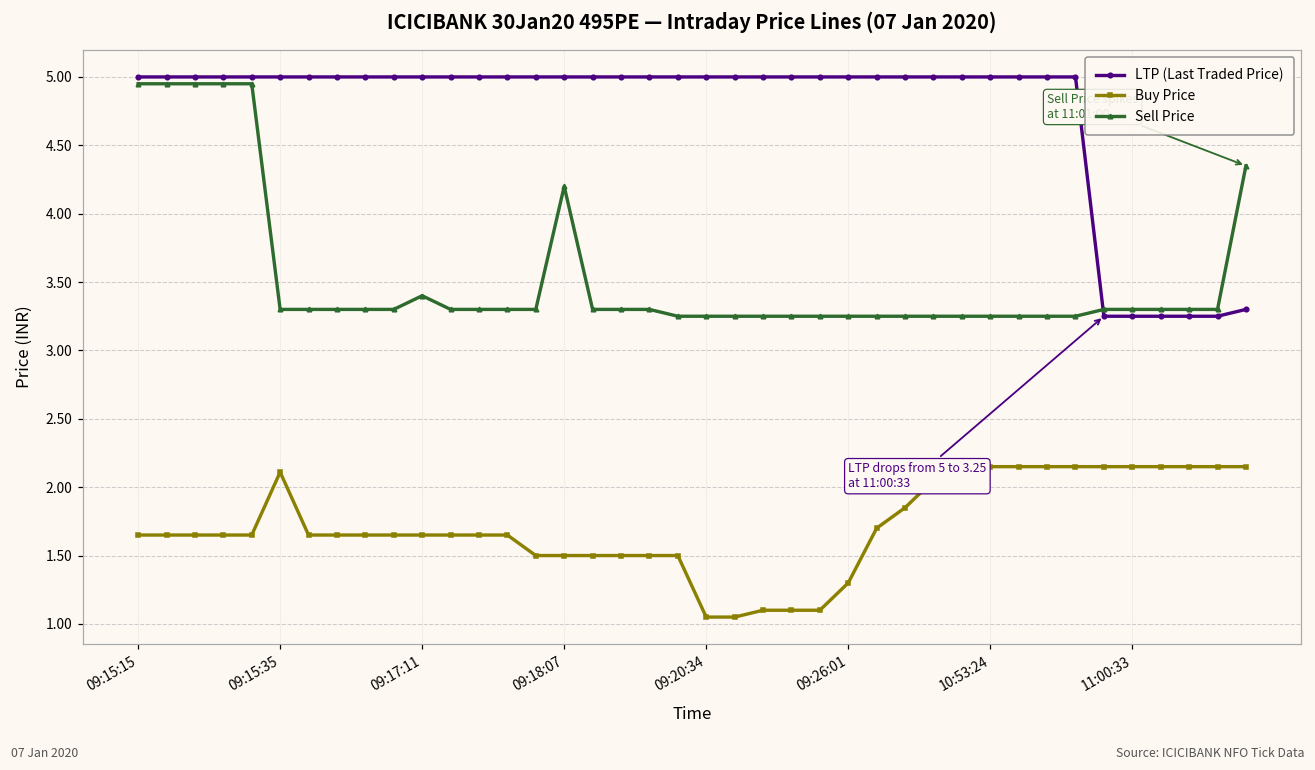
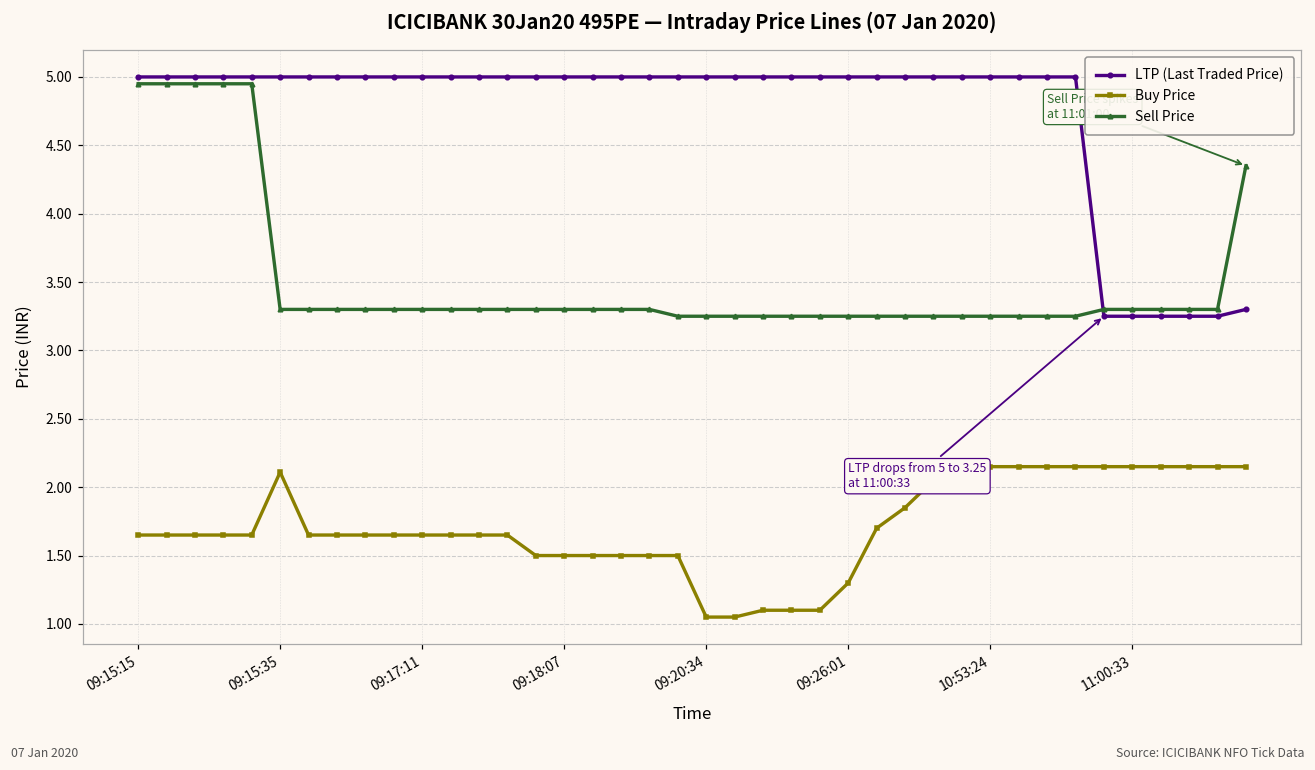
Sell Price, 09:17:11: 3.4 -> 3.3
Sell Price, 09:18:07: 4.2 -> 3.3
